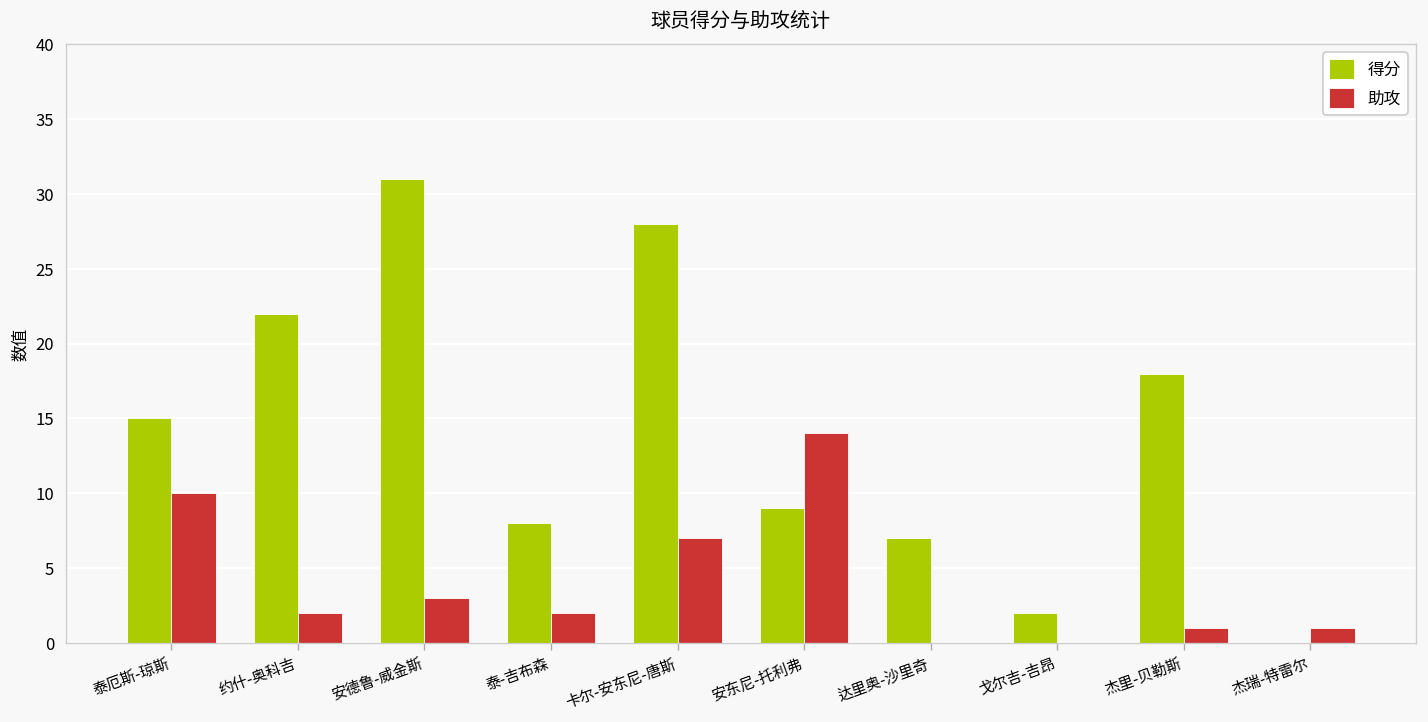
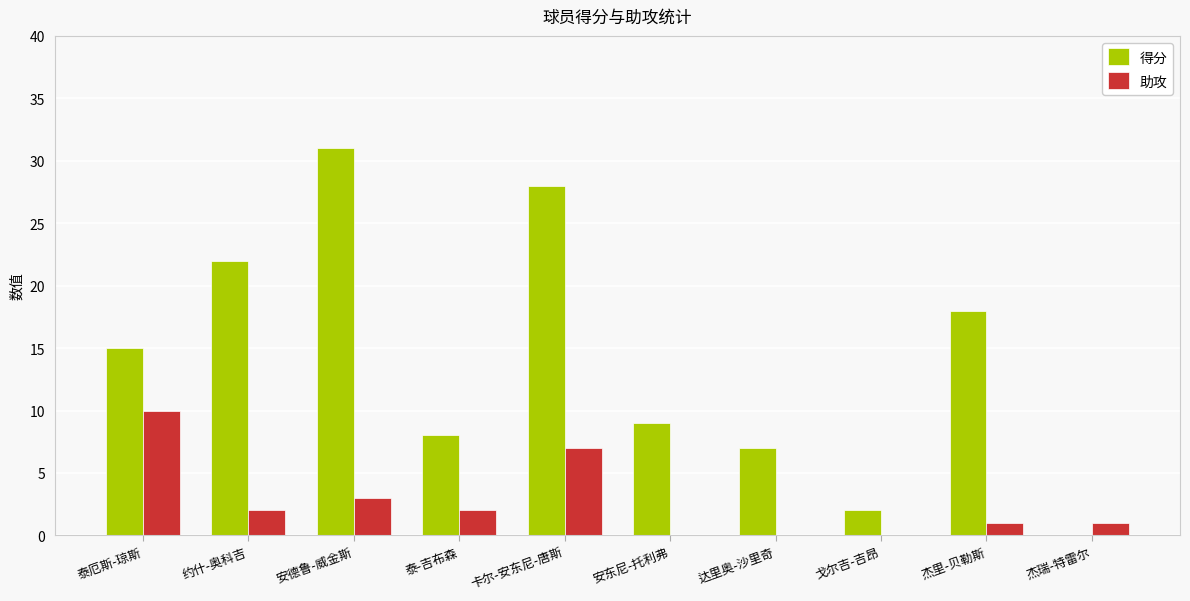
助攻, 安东尼-托利弗: 14 -> 0
